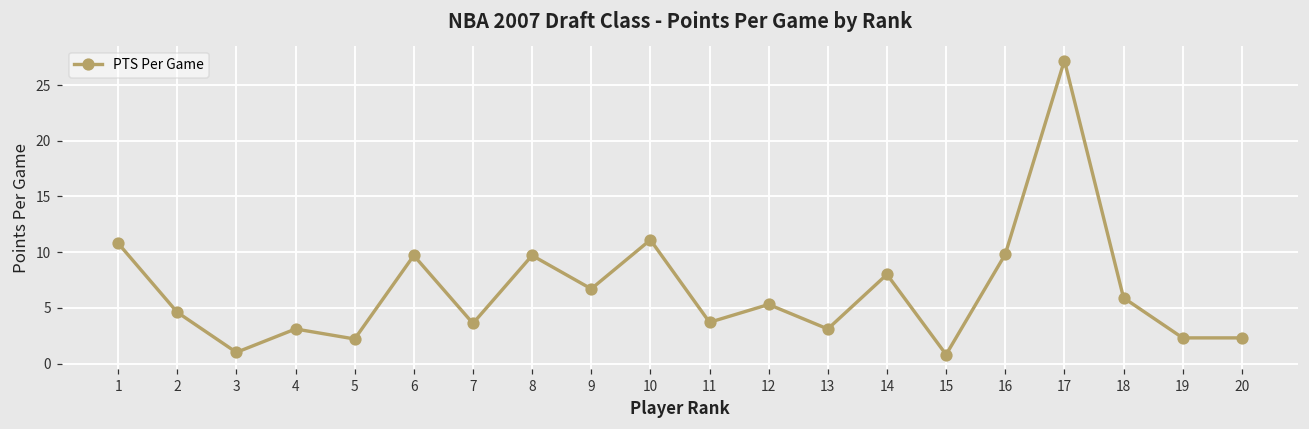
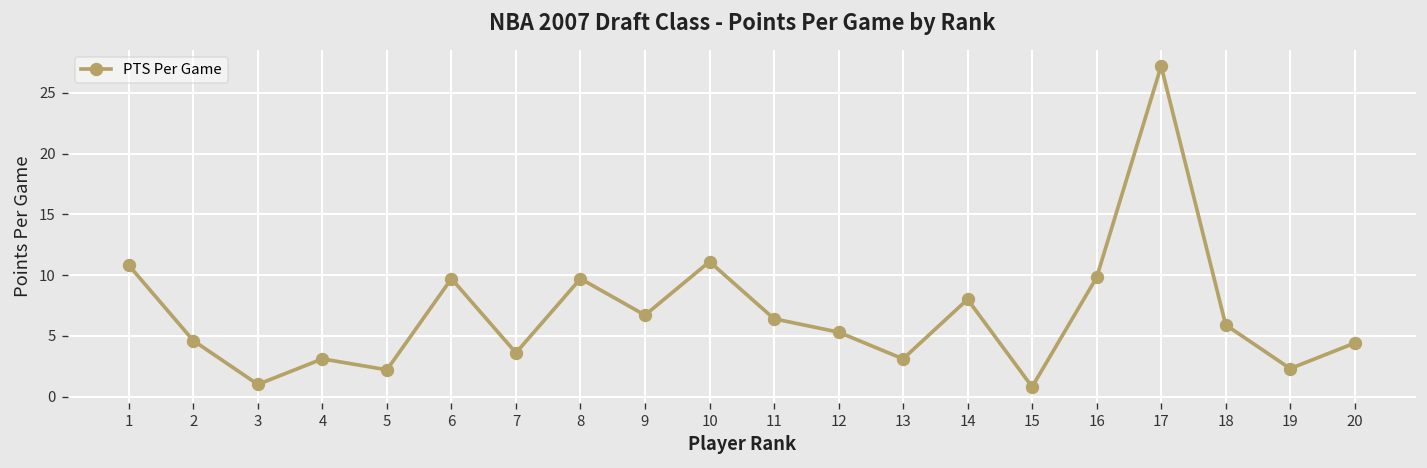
11: 3.7 -> 6.4
20: 2.3 -> 4.4
